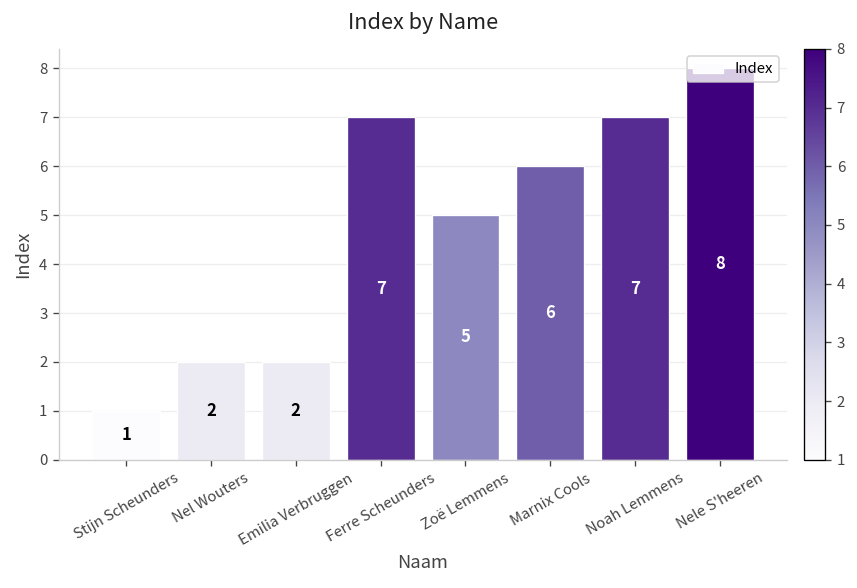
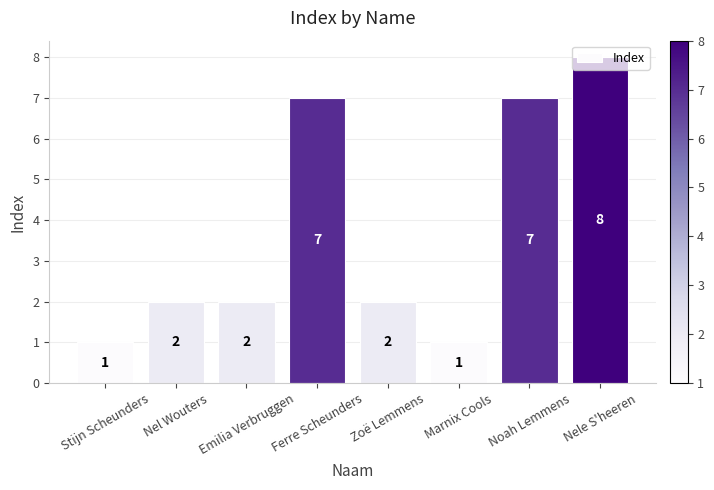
Zoë Lemmens: 5 -> 2
Marnix Cools: 6 -> 1
